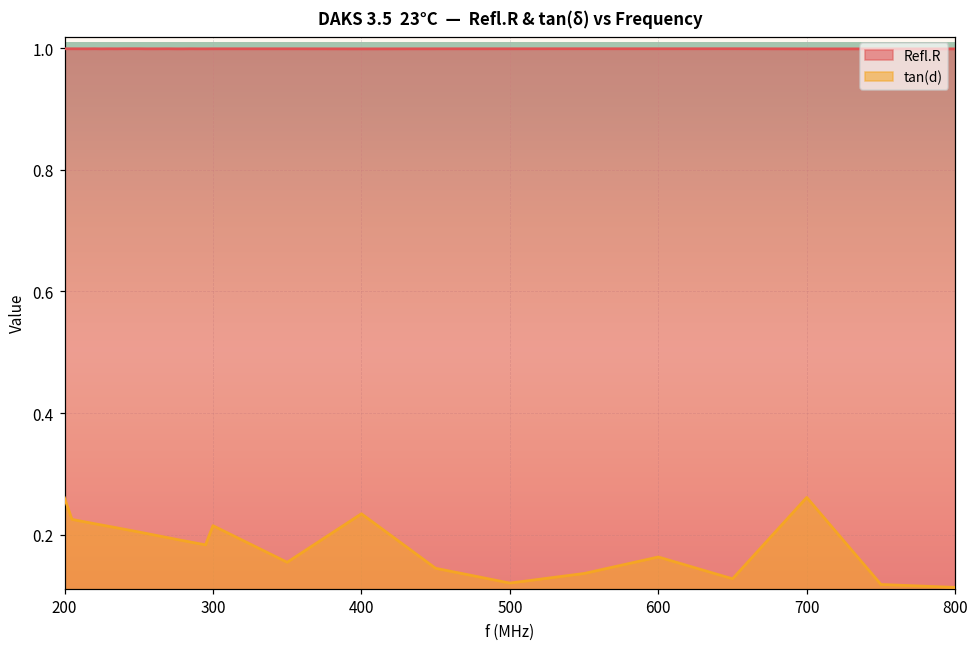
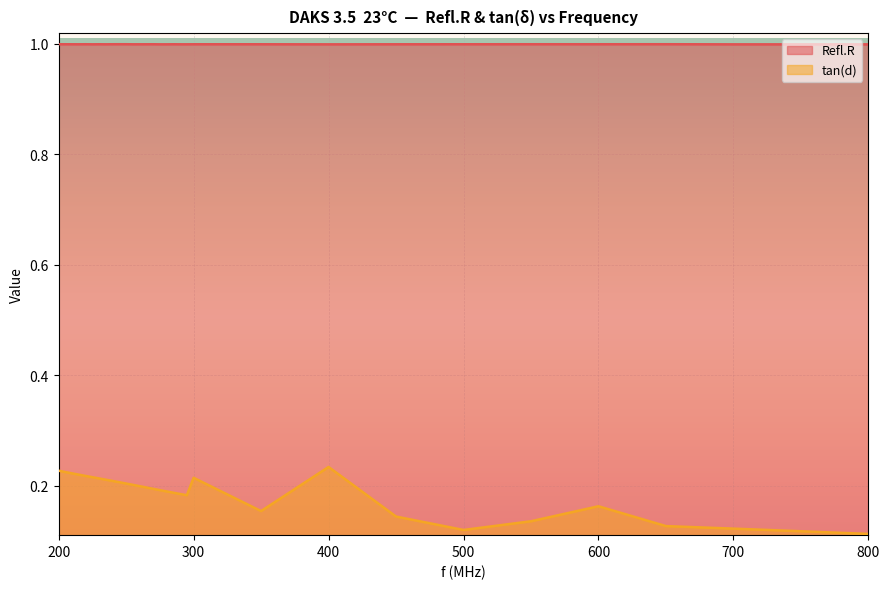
tan(d), 200: 0.26 -> 0.23
tan(d), 700: 0.26 -> 0.12
